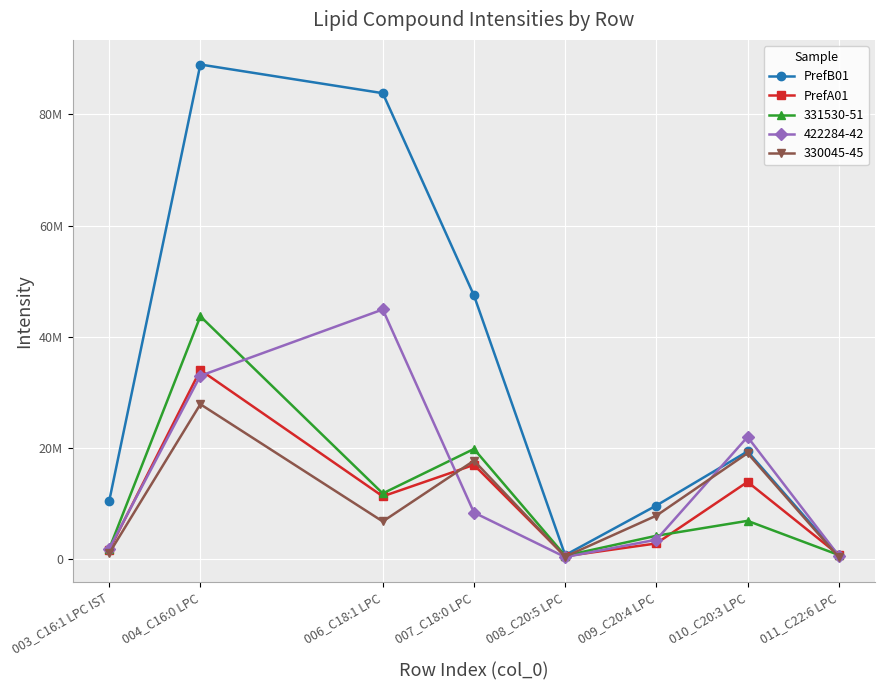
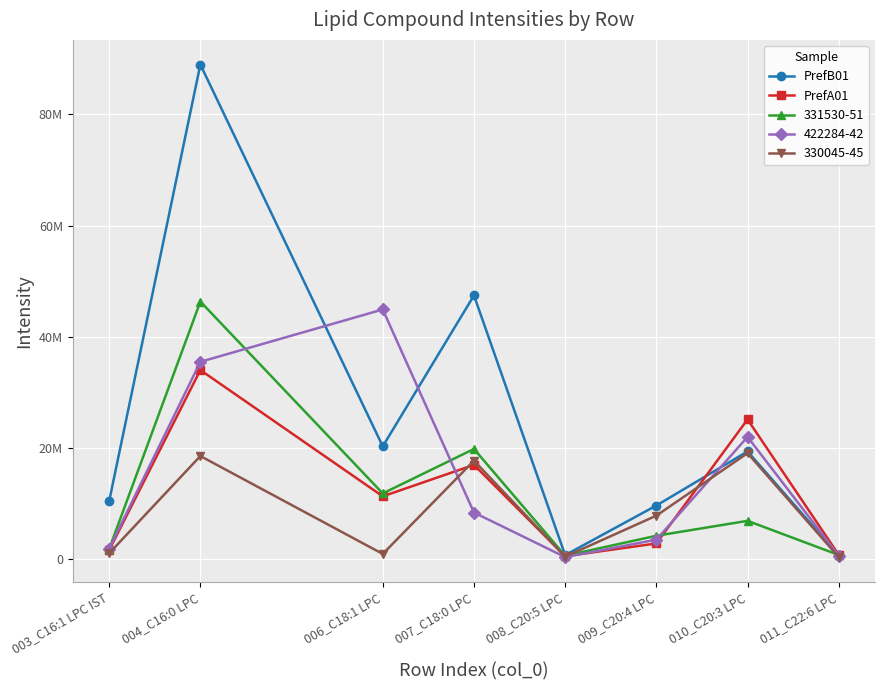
331530-51, 004_C16:0 LPC: 44000000 -> 46000000
422284-42, 004_C16:0 LPC: 33000000 -> 35000000
330045-45, 004_C16:0 LPC: 28000000 -> 19000000
PrefB01, 006_C18:1 LPC: 84000000 -> 20000000
330045-45, 006_C18:1 LPC: 7000000 -> 1000000
PrefA01, 010_C20:3 LPC: 14000000 -> 25000000
